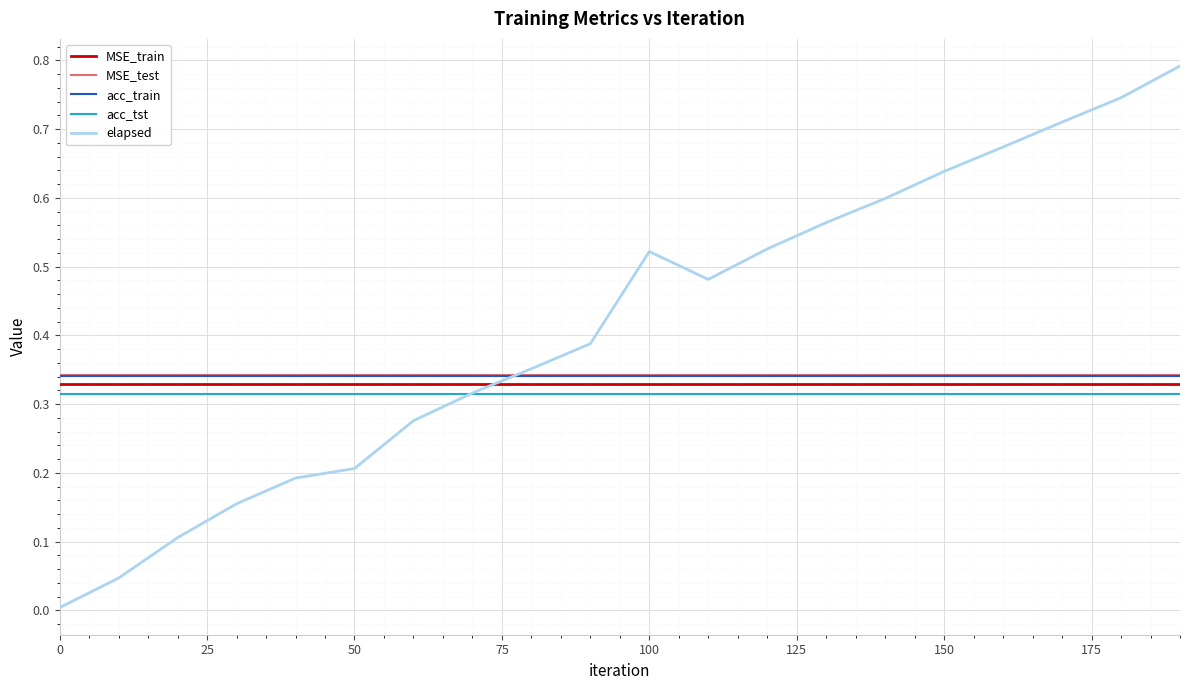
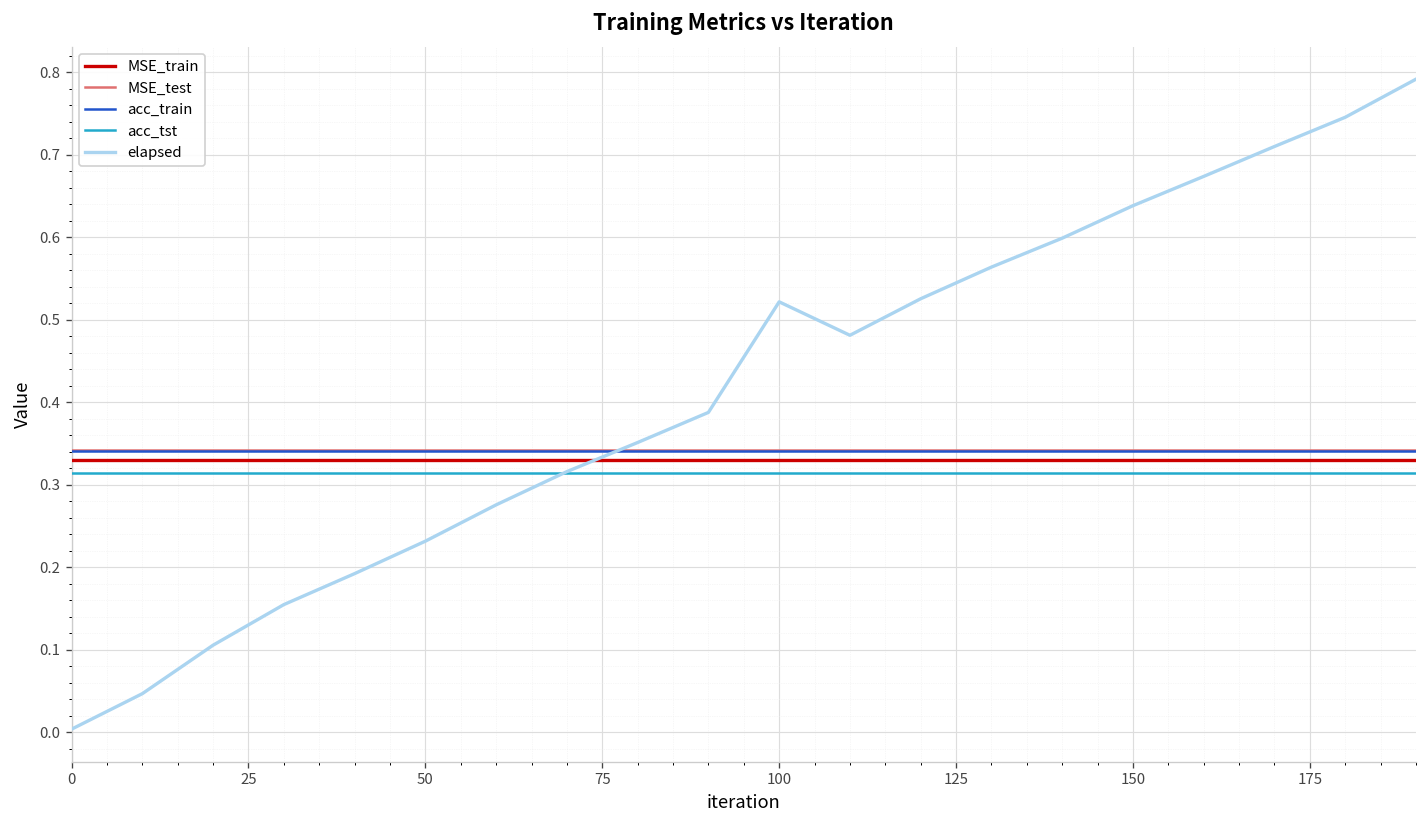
elapsed, 50: 0.21 -> 0.23
